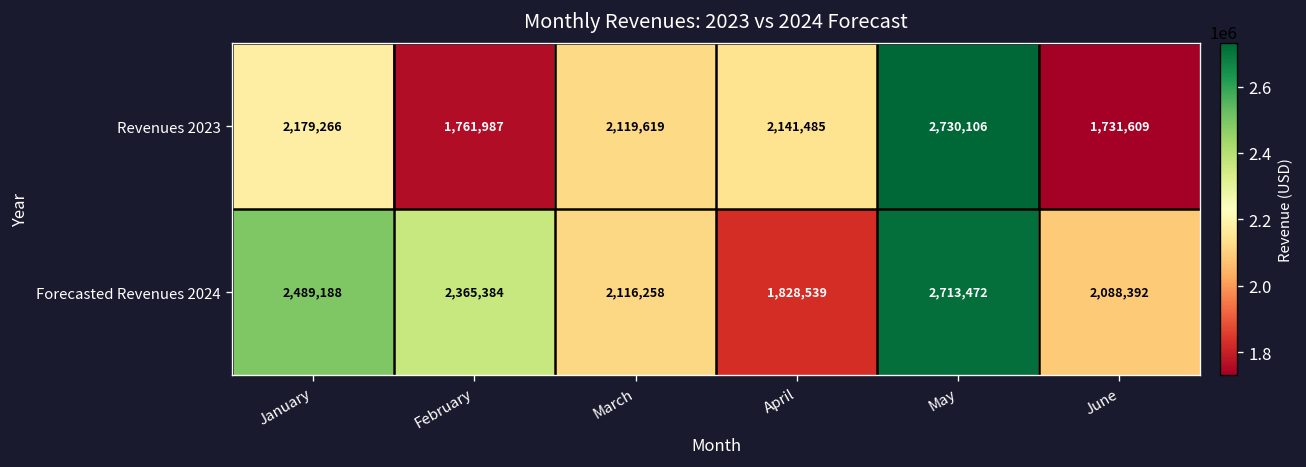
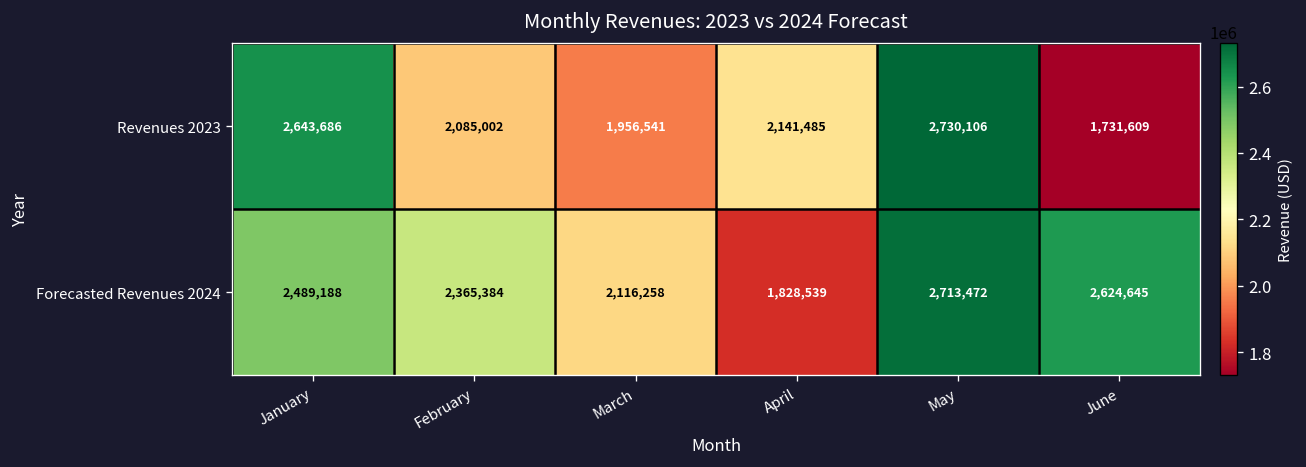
Revenues 2023, January: 2,179,266 -> 2,643,686
Revenues 2023, February: 1,761,987 -> 2,085,002
Revenues 2023, March: 2,119,619 -> 1,956,541
Forecasted Revenues 2024, June: 2,088,392 -> 2,624,645
